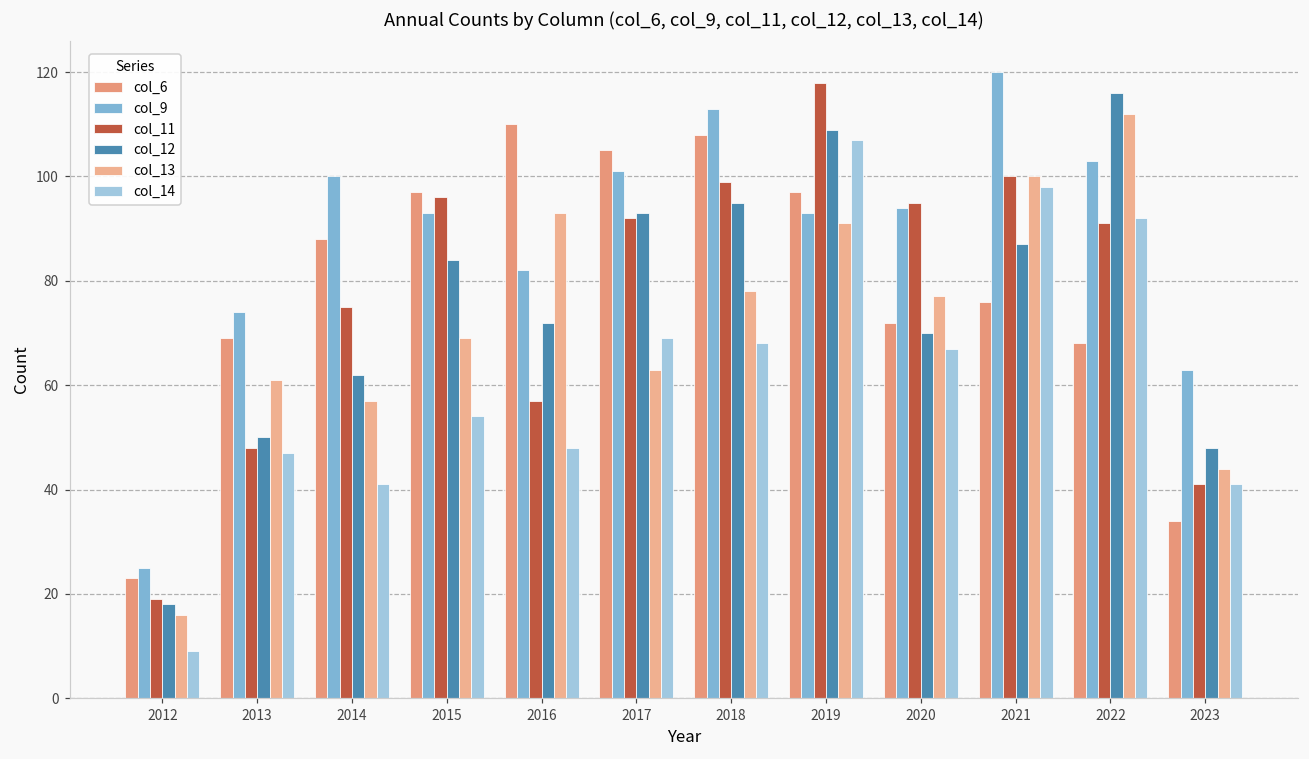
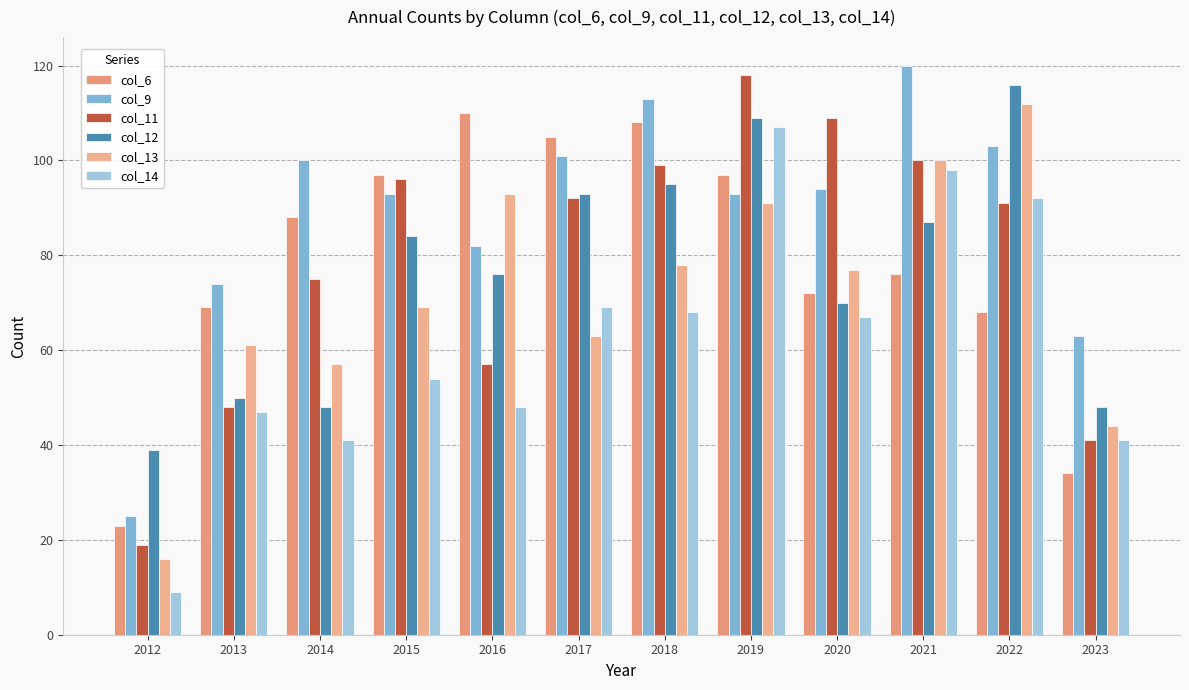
col_12, 2012: 18 -> 39
col_12, 2014: 62 -> 48
col_12, 2016: 72 -> 76
col_11, 2020: 95 -> 109
